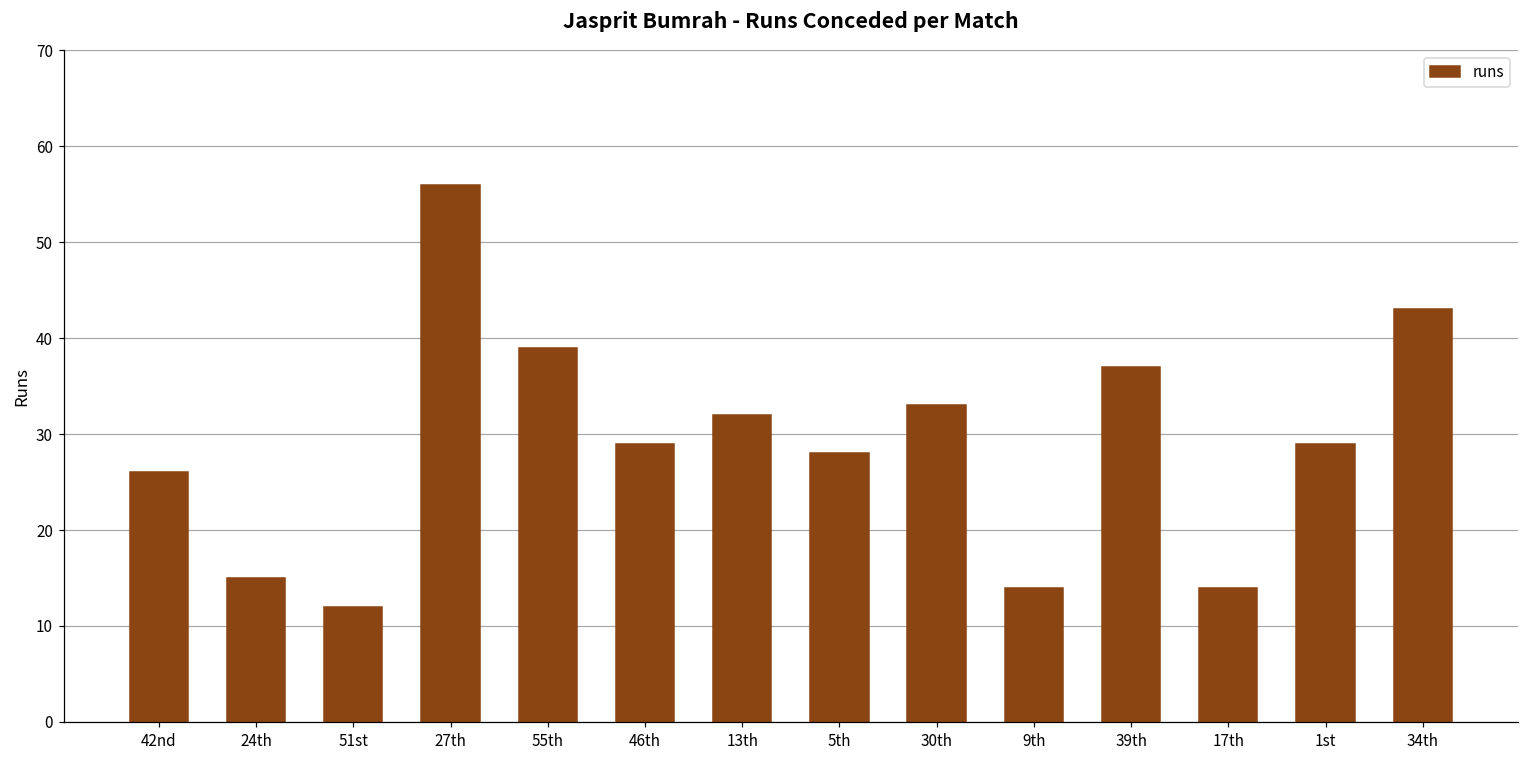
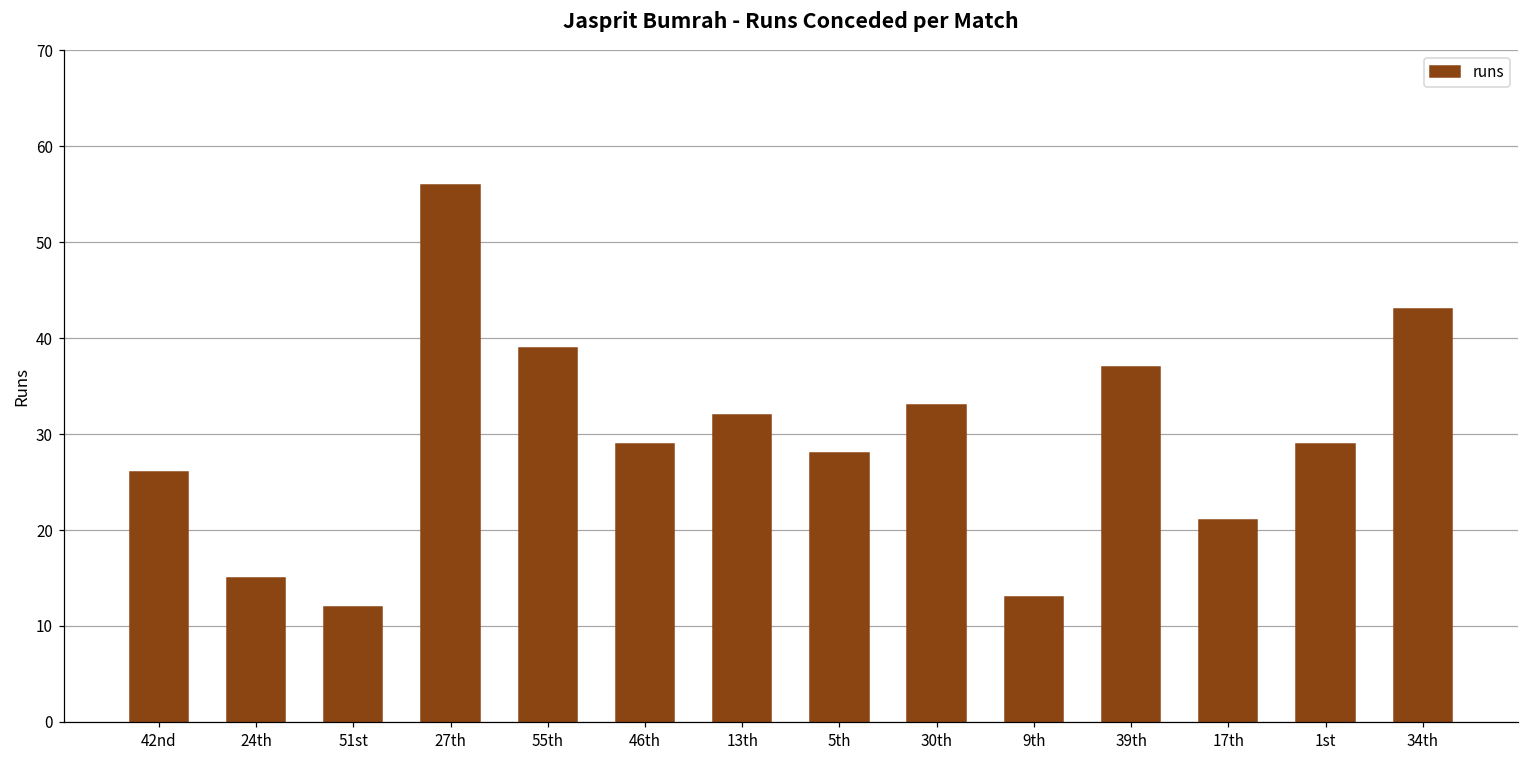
9th: 14 -> 13
17th: 14 -> 21
